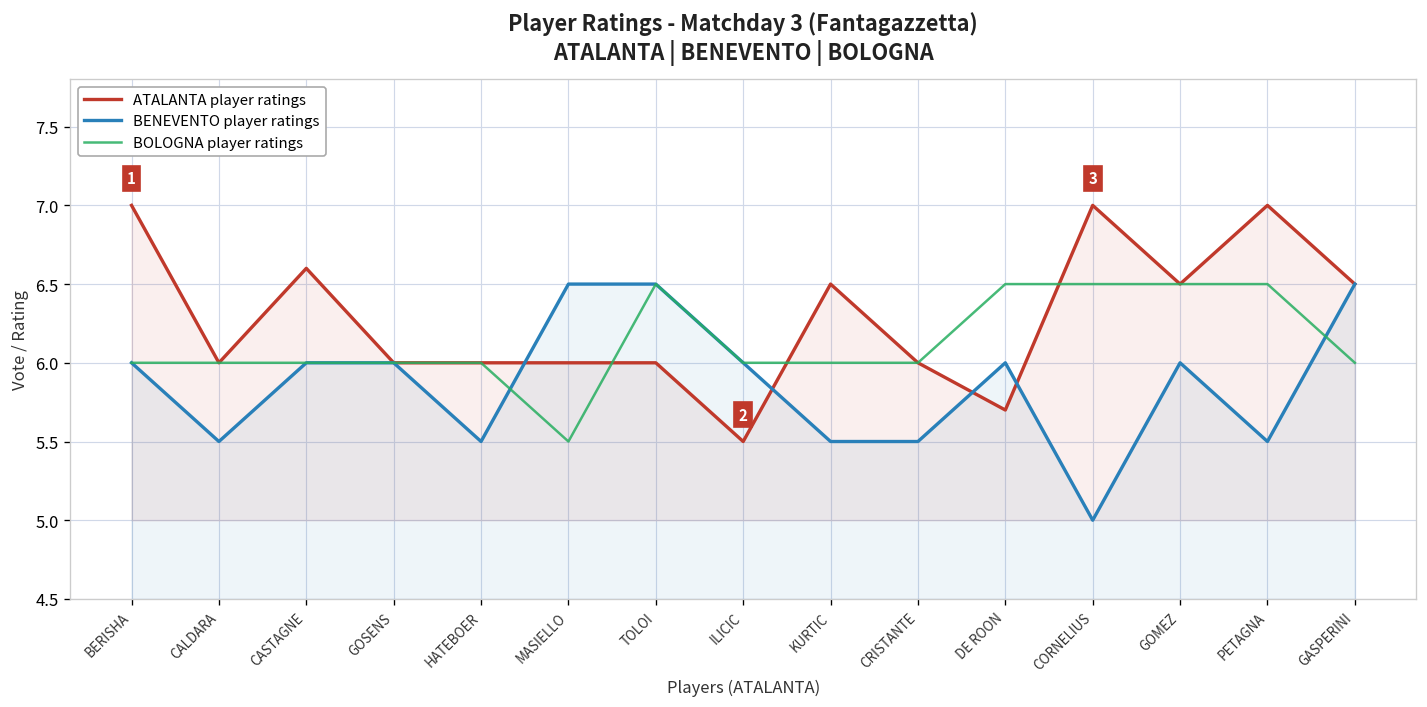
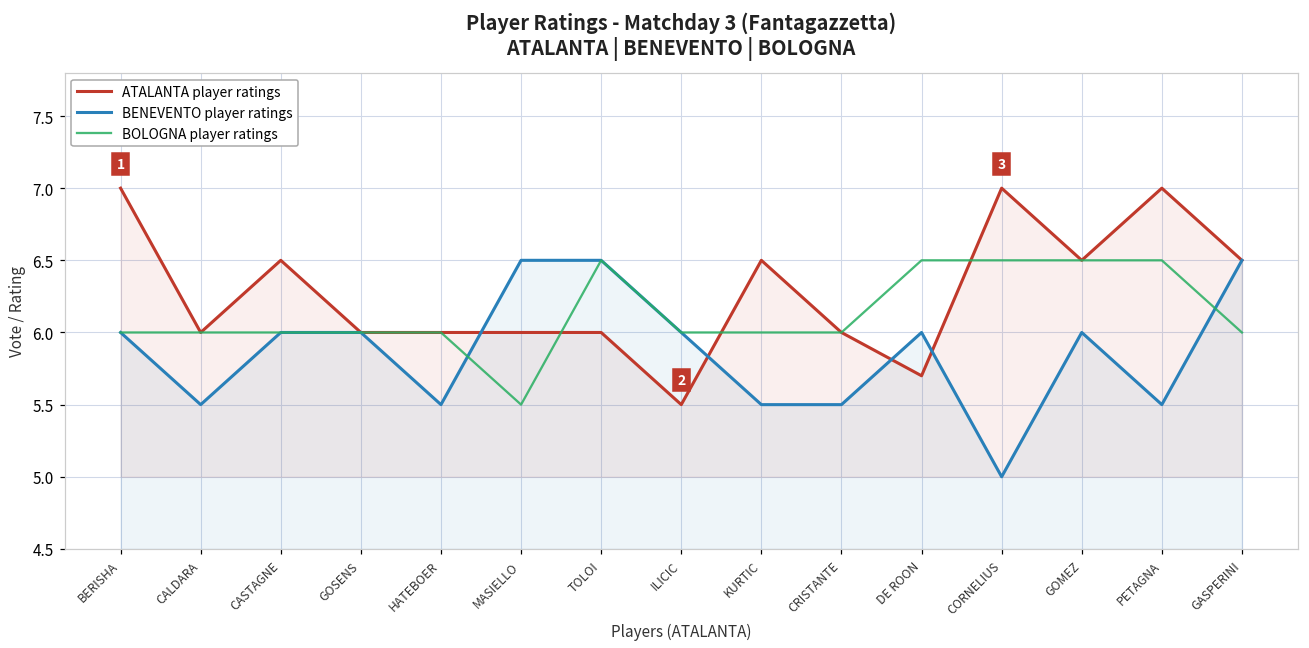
ATALANTA player ratings, CASTAGNE: 6.6 -> 6.5
